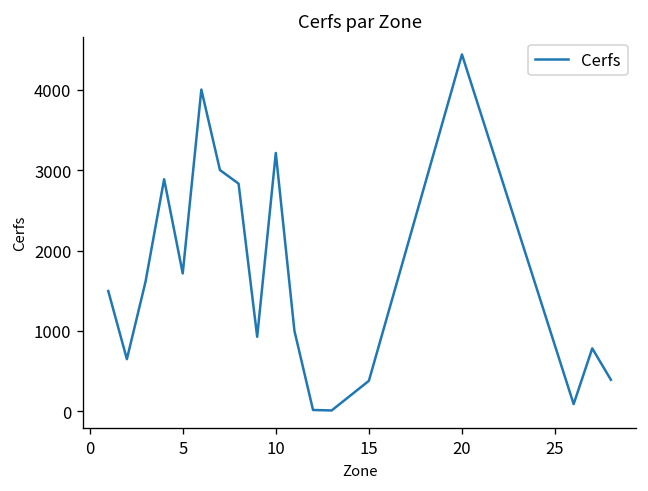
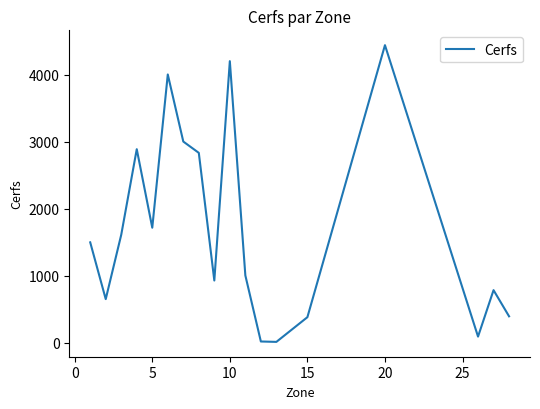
10: 3200 -> 4200
